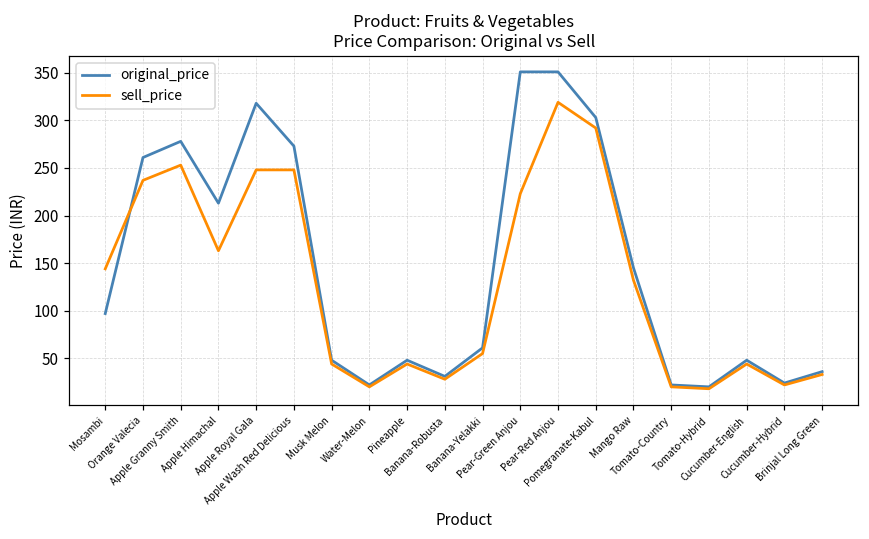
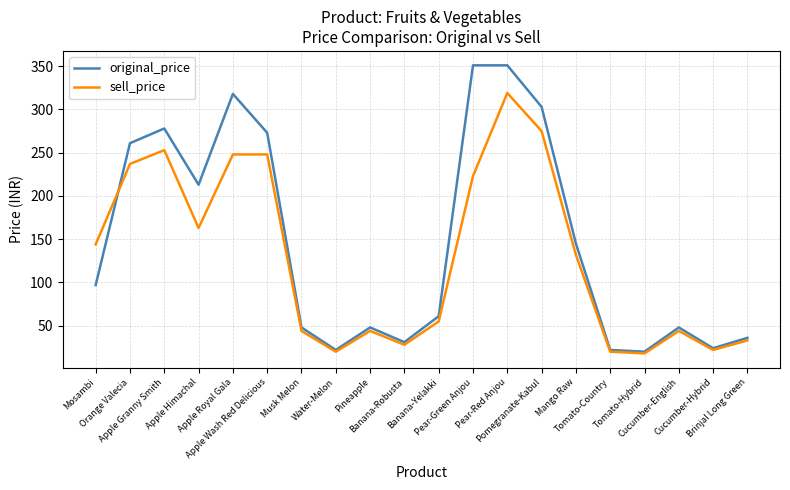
sell_price, Pomegranate-Kabul: 290 -> 280
